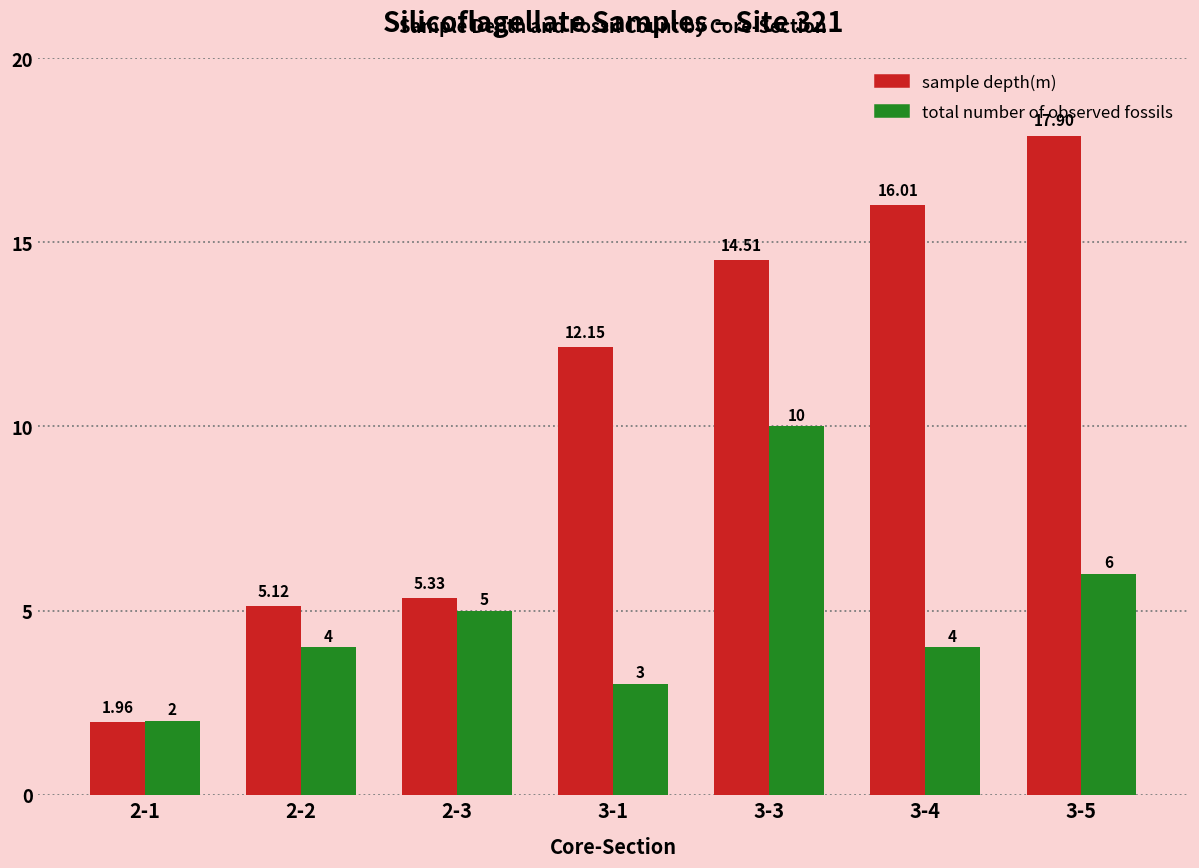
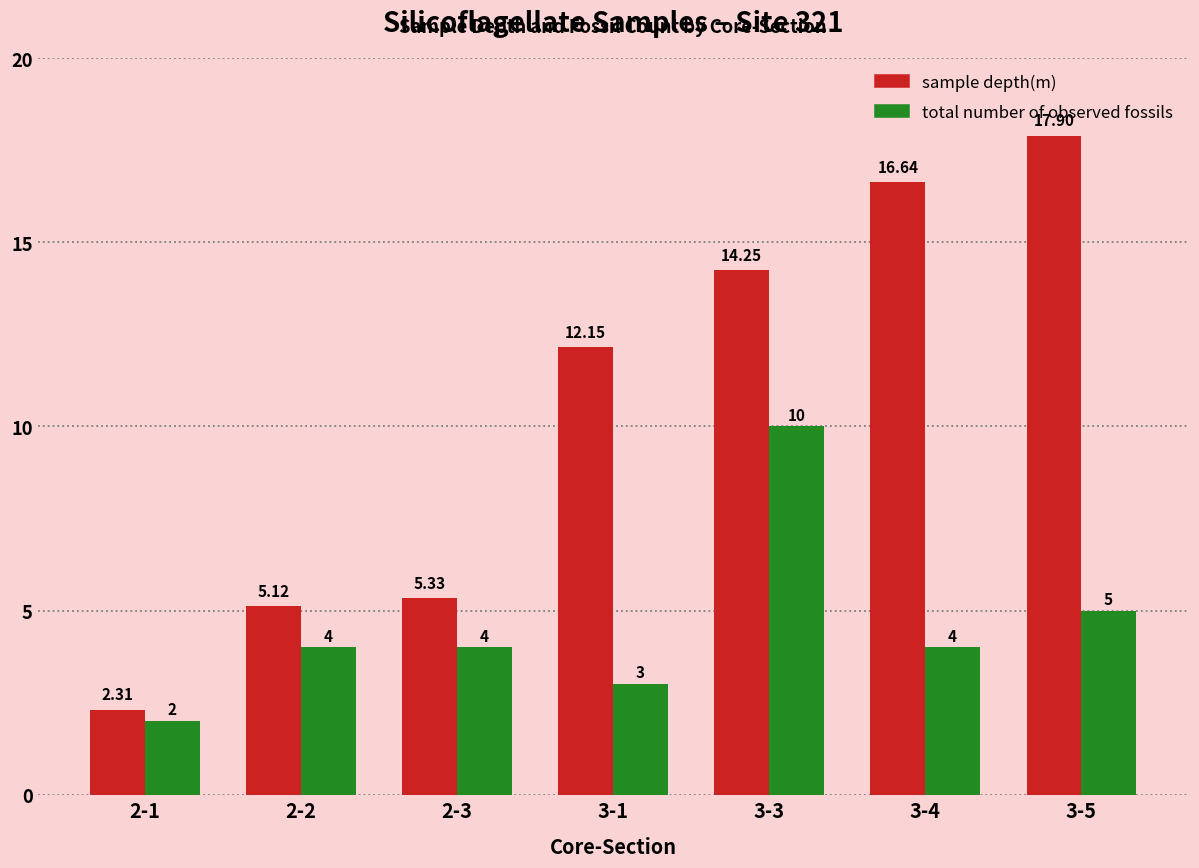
sample depth(m), 2-1: 1.96 -> 2.31
total number of observed fossils, 2-3: 5 -> 4
sample depth(m), 3-3: 14.51 -> 14.25
sample depth(m), 3-4: 16.01 -> 16.64
total number of observed fossils, 3-5: 6 -> 5
